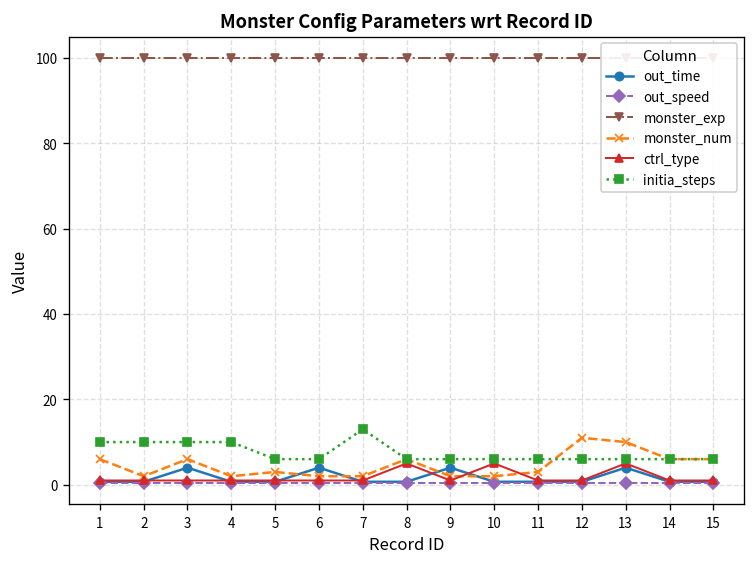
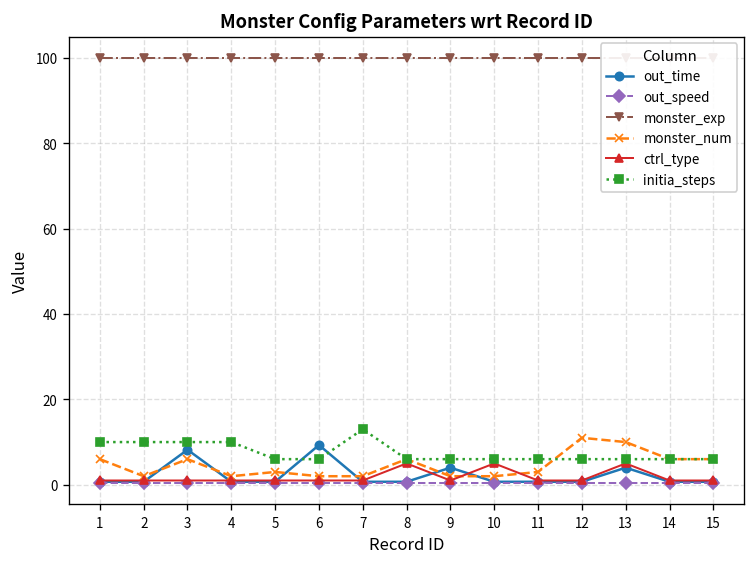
out_time, 3: 4 -> 8
out_time, 6: 4 -> 9
